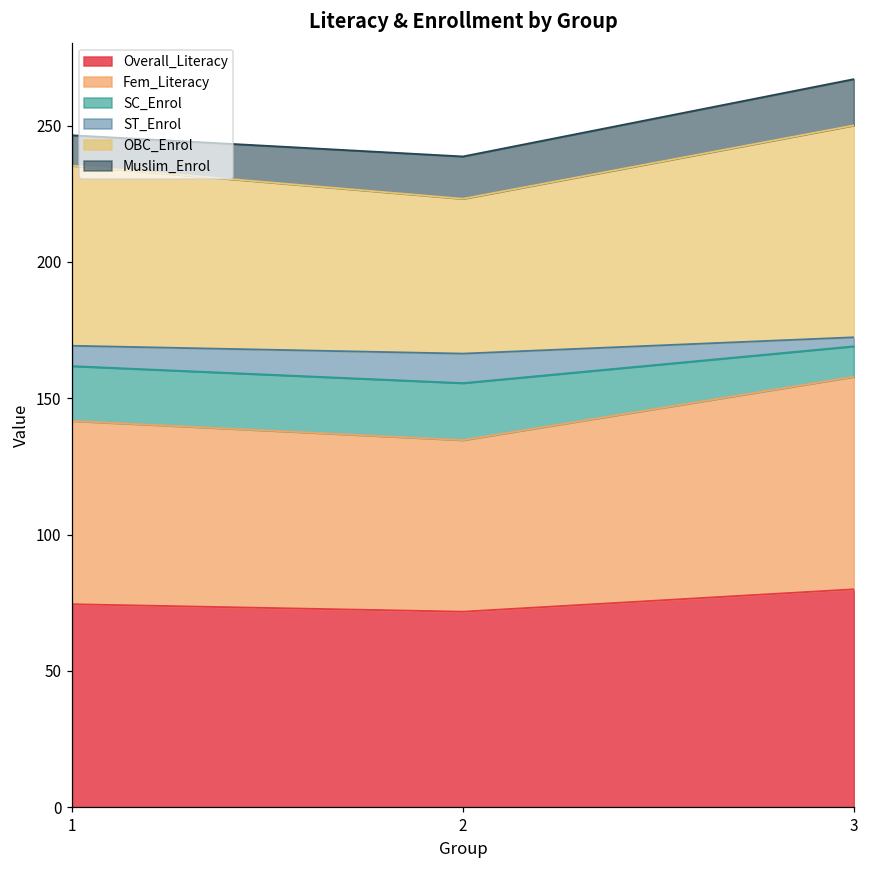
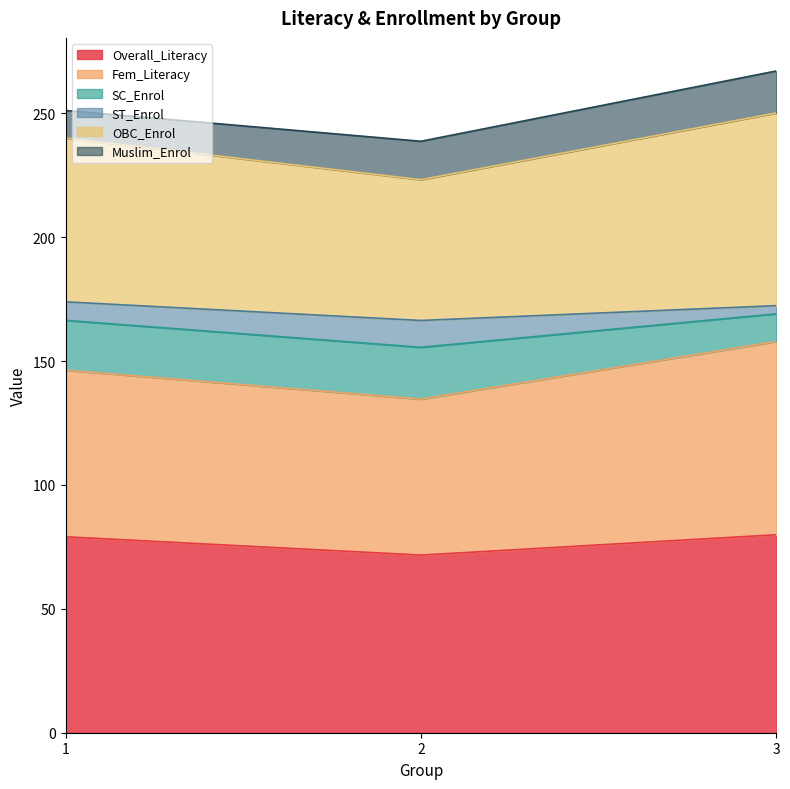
Overall_Literacy, 1: 74 -> 79
